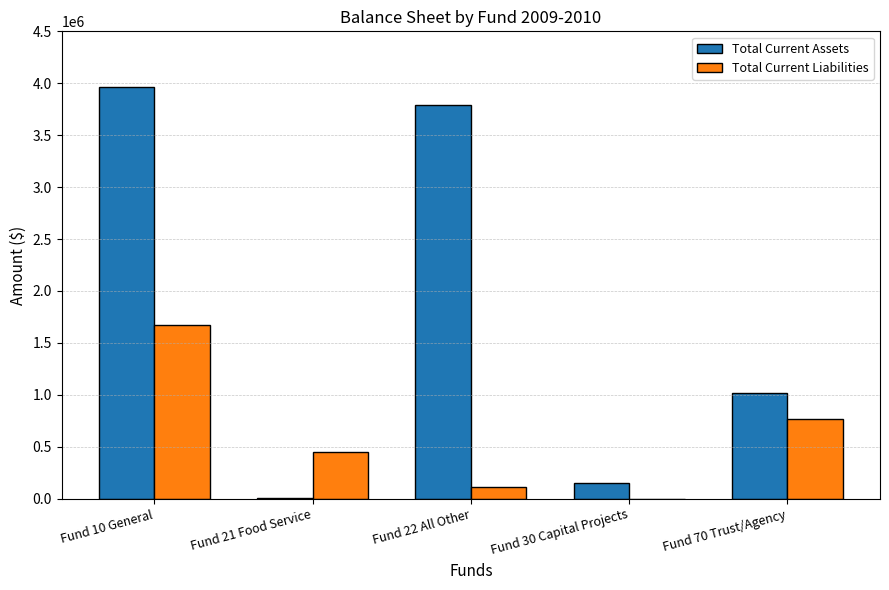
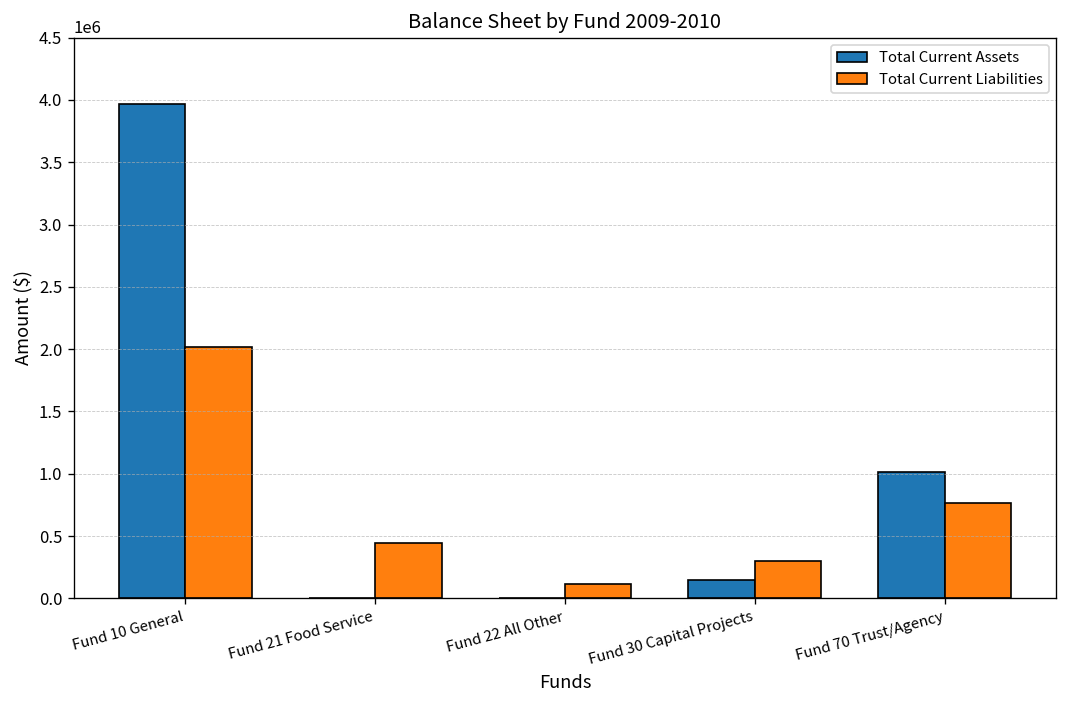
Total Current Liabilities, Fund 10 General: 1680000 -> 2010000
Total Current Assets, Fund 22 All Other: 3790000 -> 0
Total Current Liabilities, Fund 30 Capital Projects: 0 -> 300000
